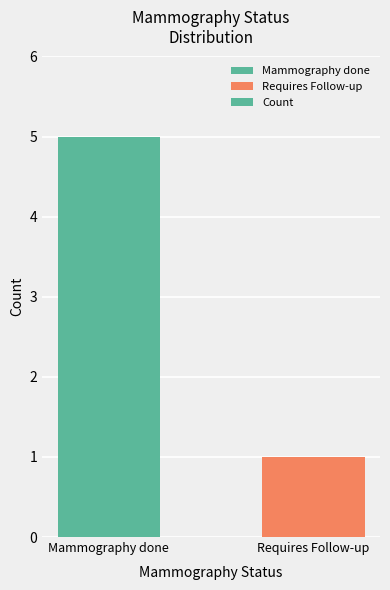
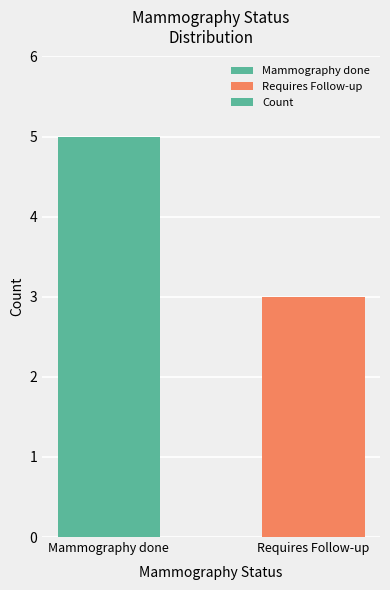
Requires Follow-up: 1 -> 3
